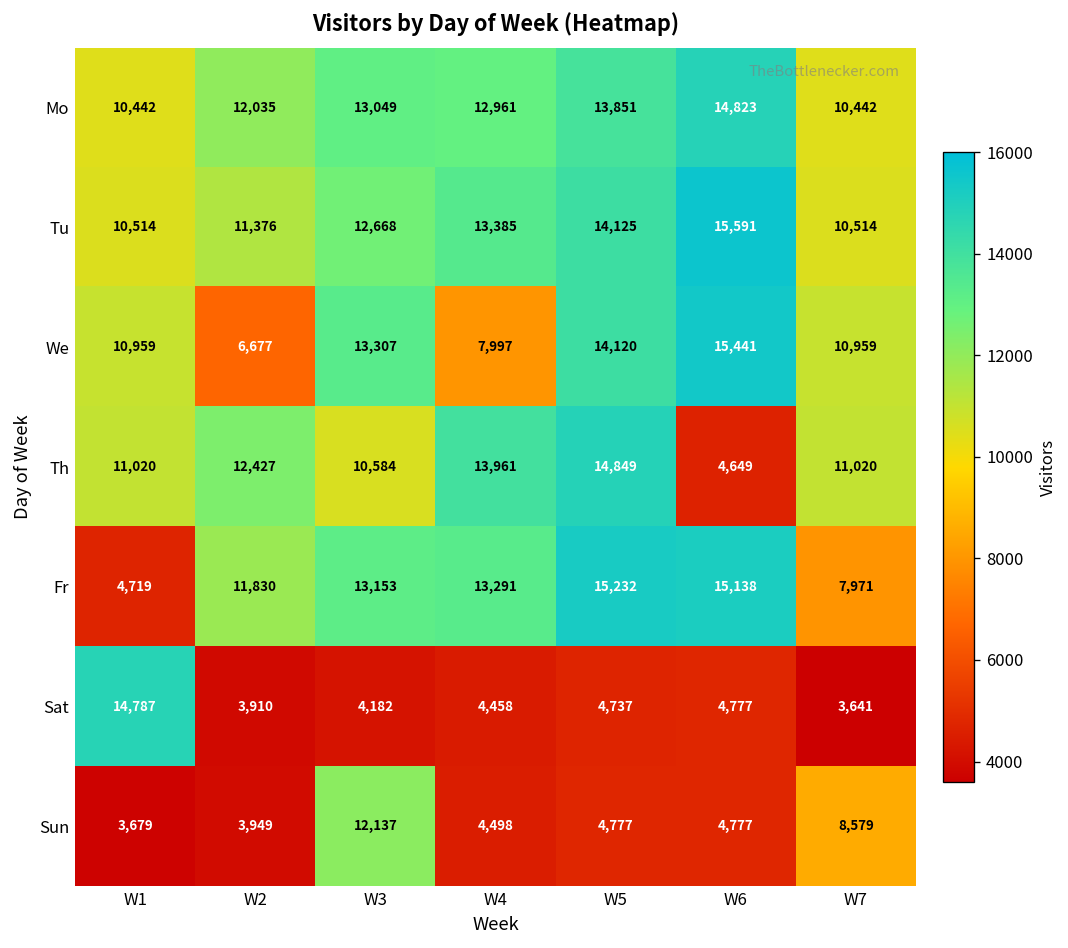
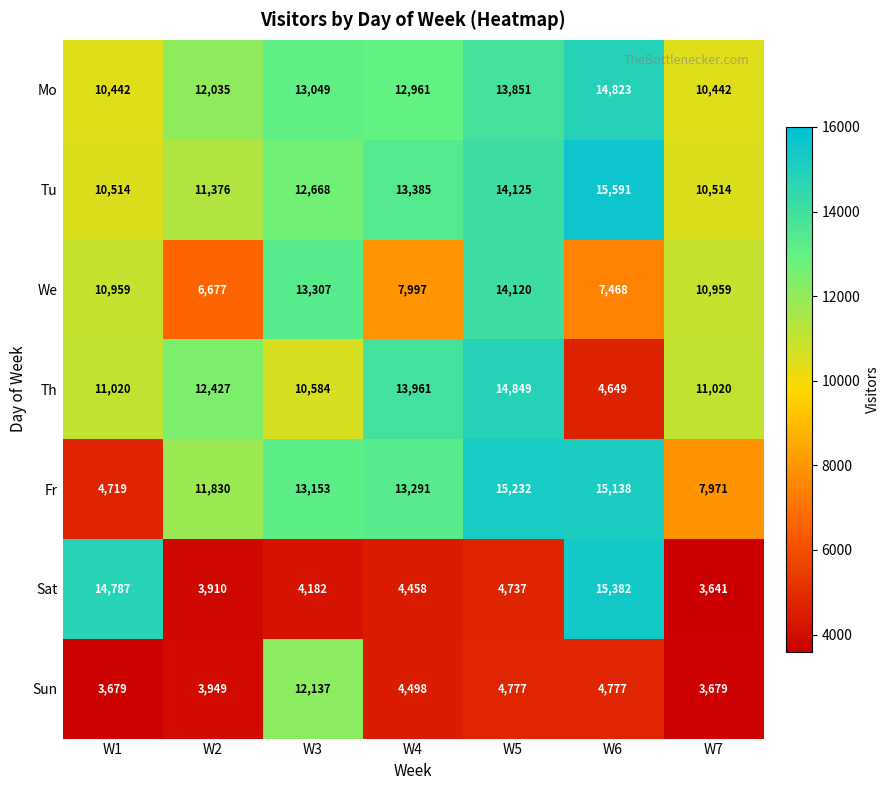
We, W6: 15,441 -> 7,468
Sat, W6: 4,777 -> 15,382
Sun, W7: 8,579 -> 3,679
